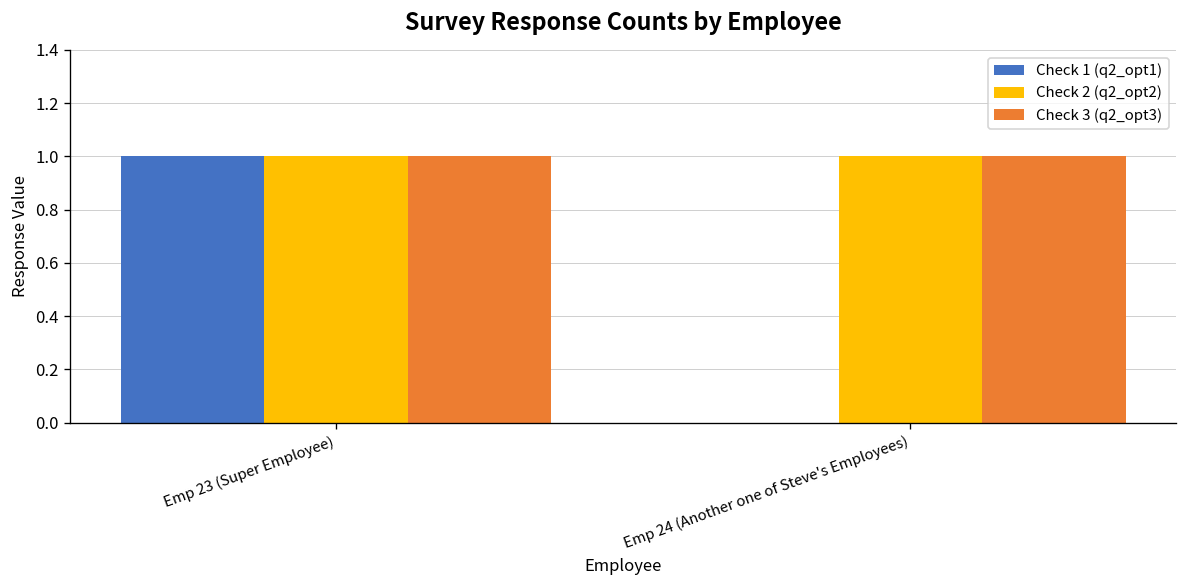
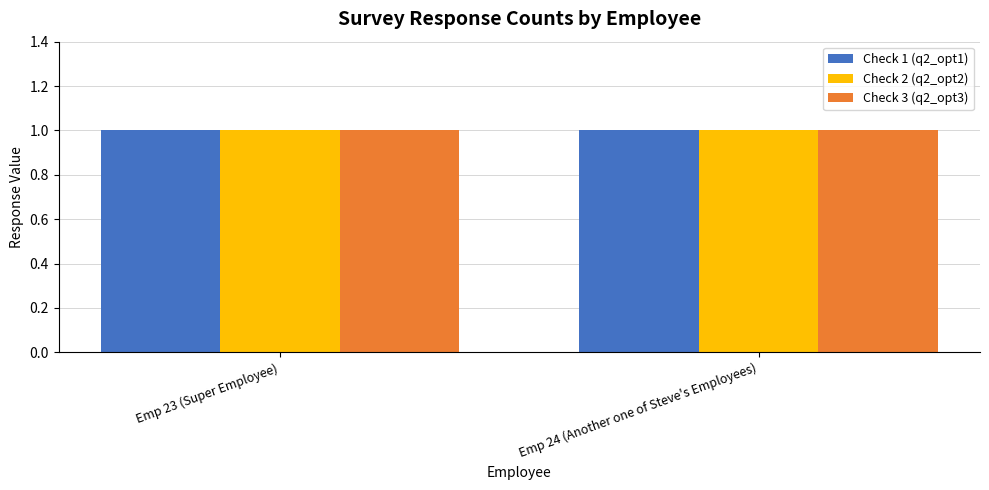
Check 1 (q2_opt1), Emp 24 (Another one of Steve's Employees): 0 -> 1
